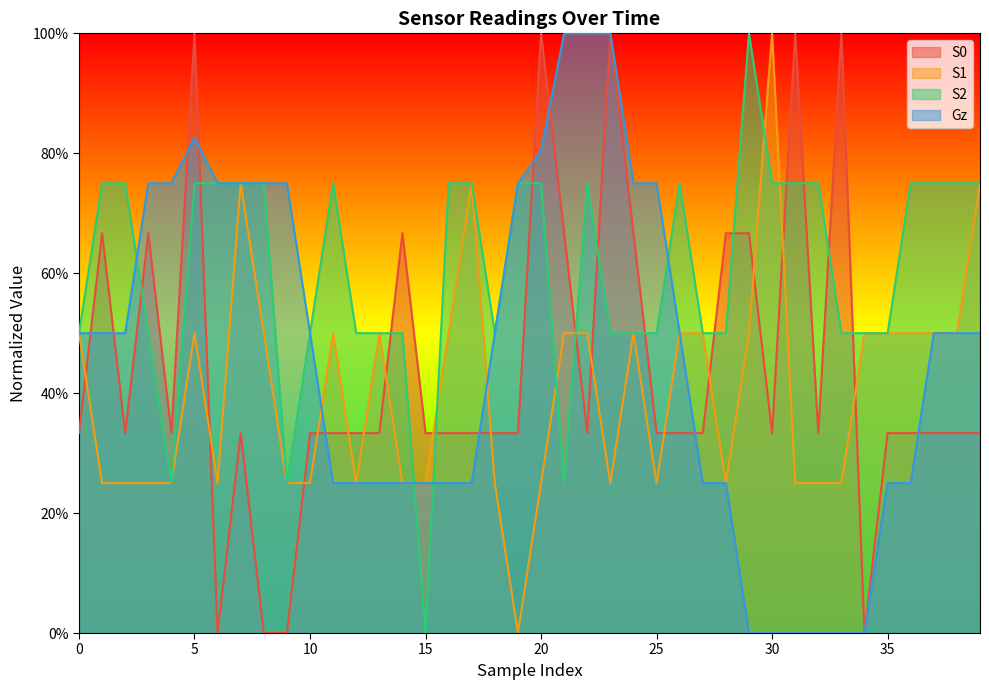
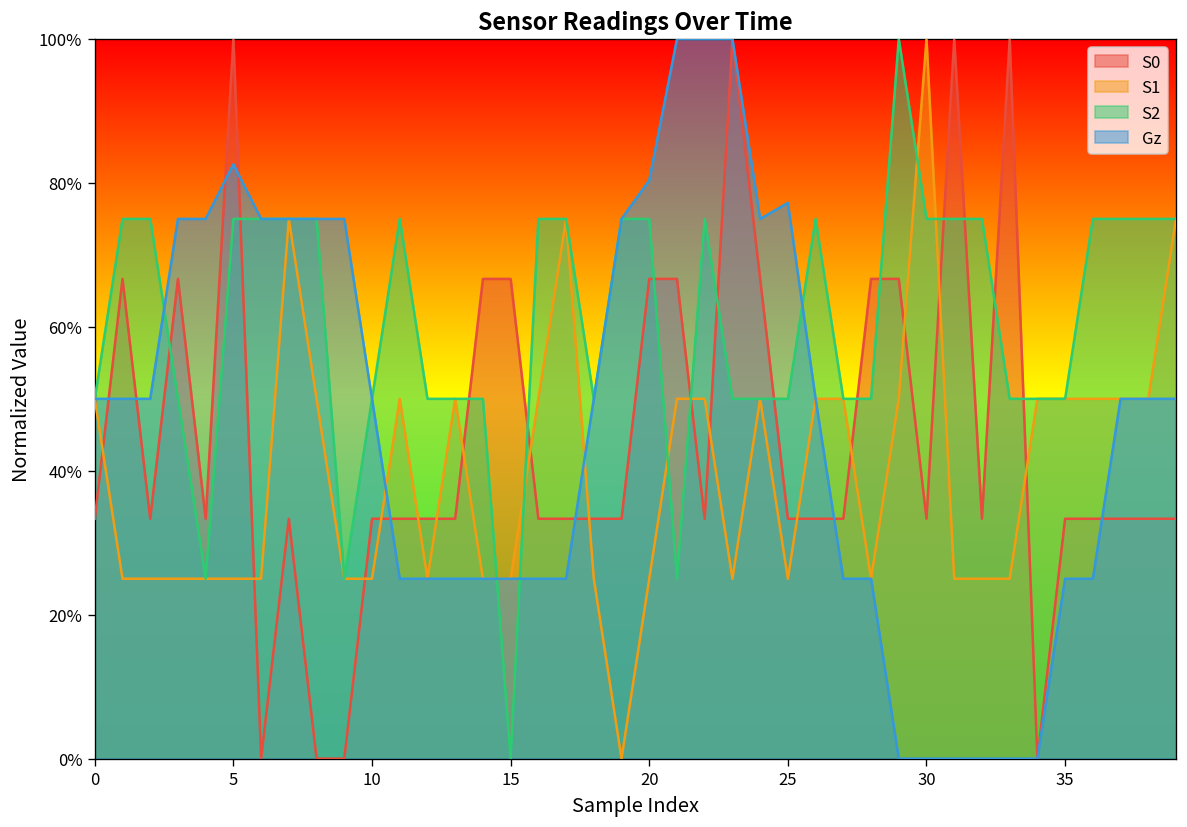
S1, 5: 50% -> 25%
S0, 15: 33% -> 67%
S0, 20: 100% -> 67%
Gz, 25: 75% -> 77%
